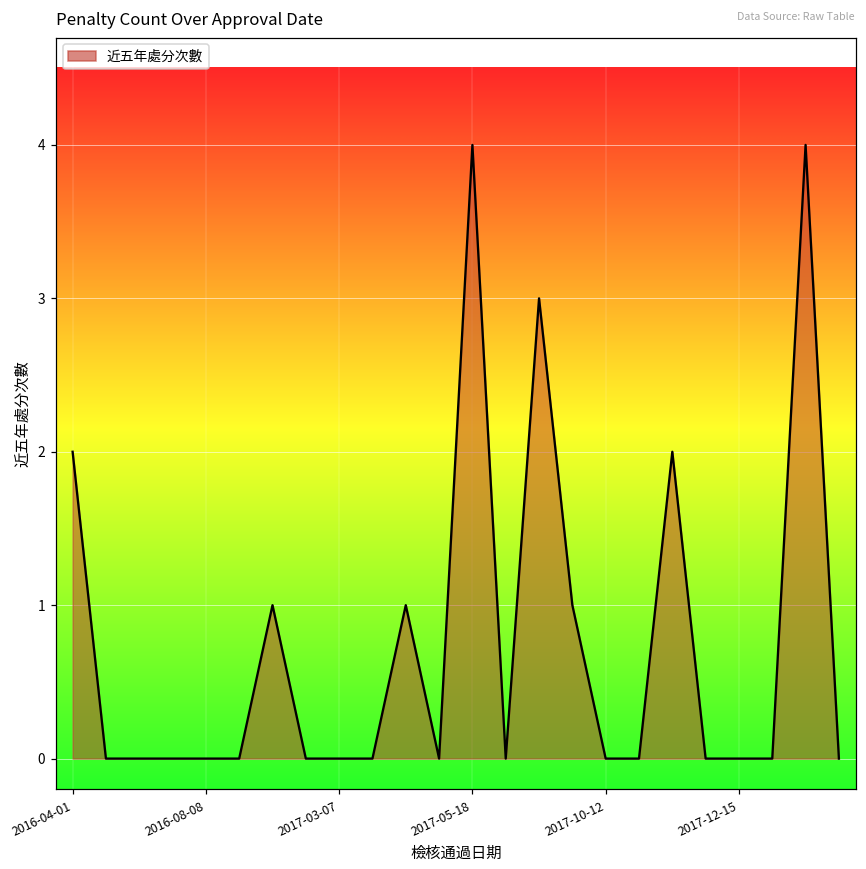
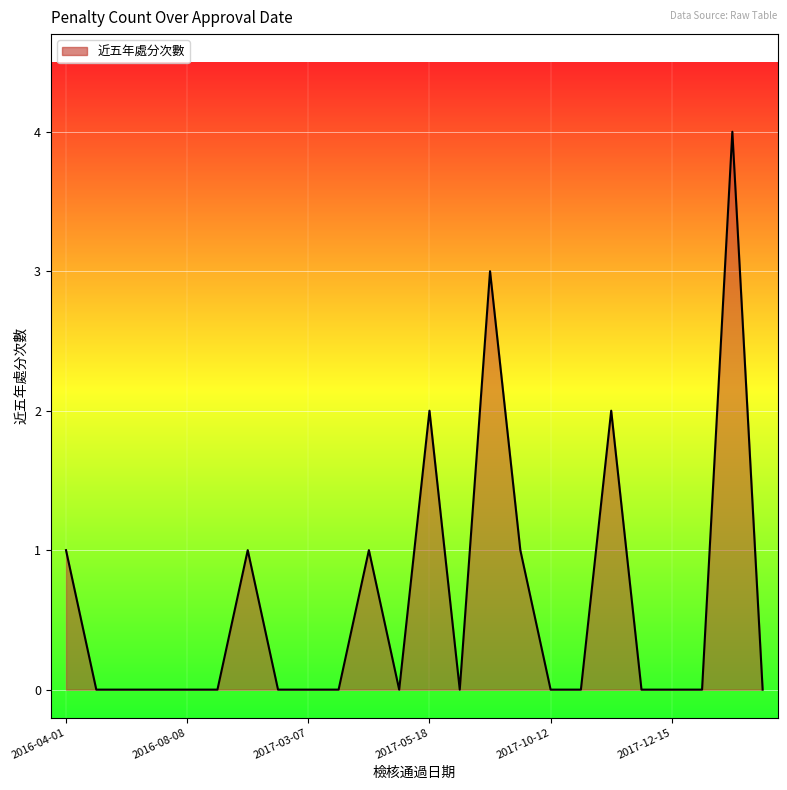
2016-04-01: 2 -> 1
2017-05-18: 4 -> 2
